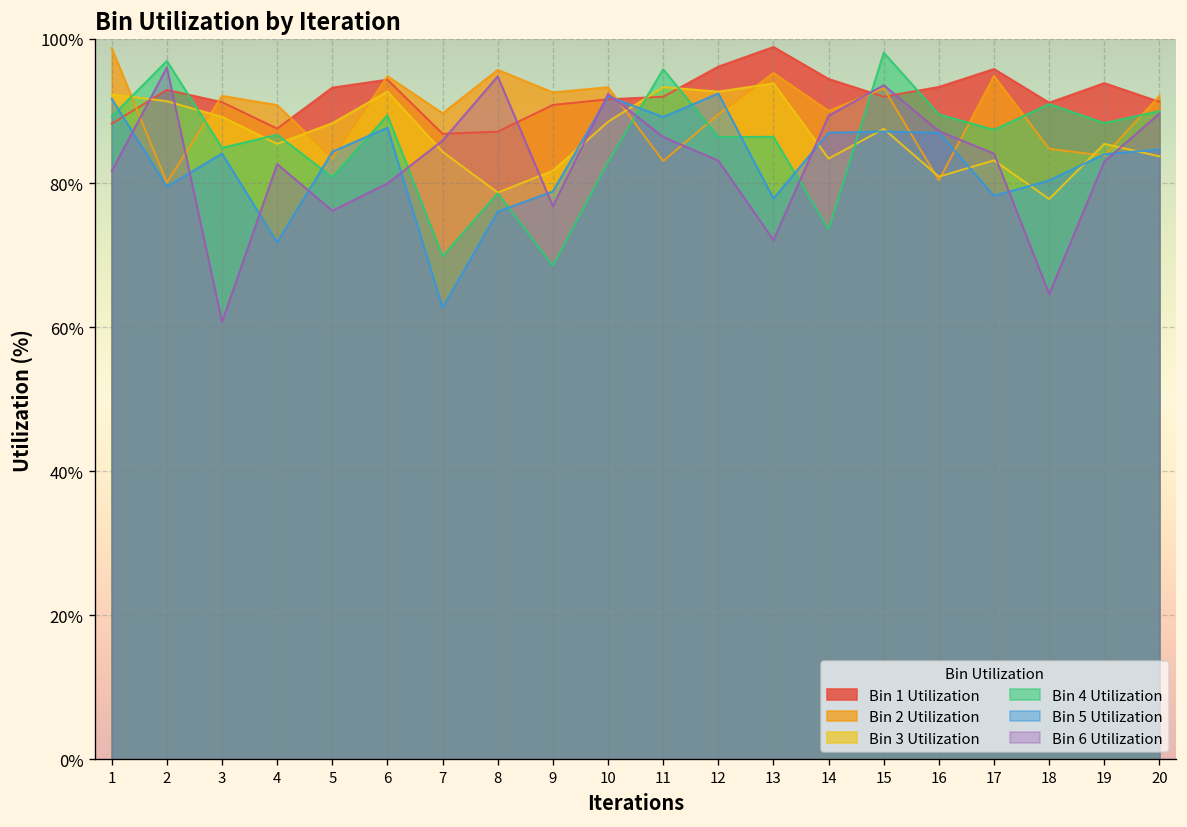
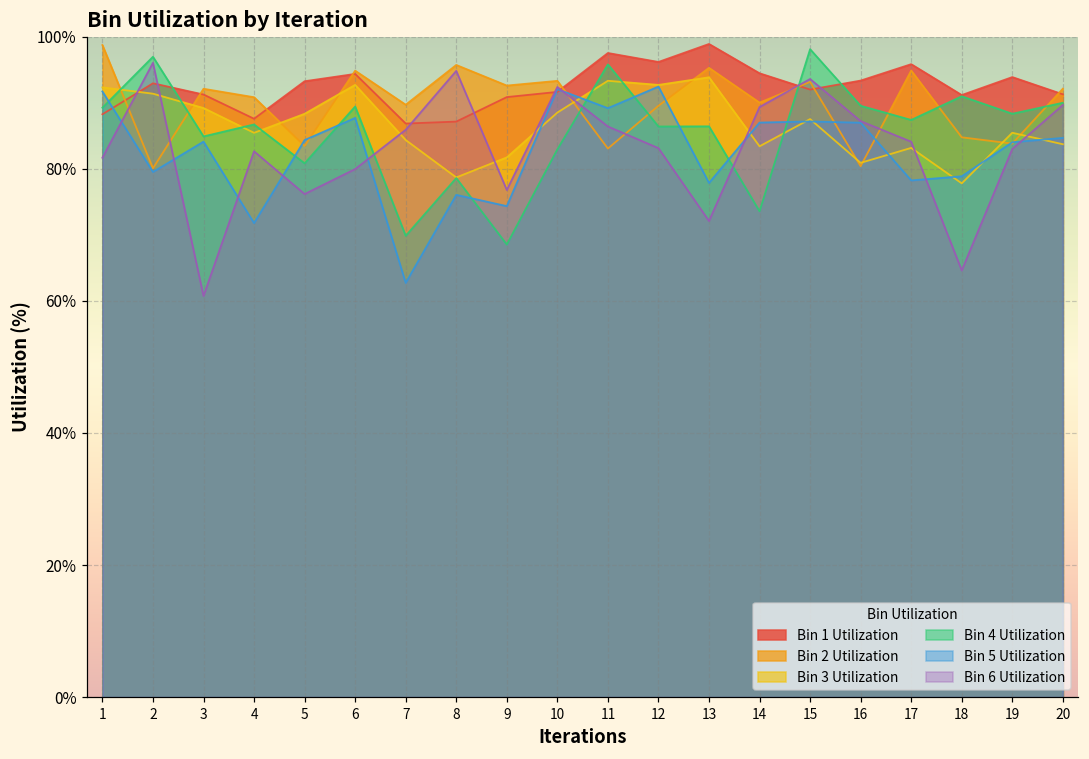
Bin 5 Utilization, 9: 79% -> 74%
Bin 1 Utilization, 11: 92% -> 98%
Bin 5 Utilization, 18: 80% -> 79%
